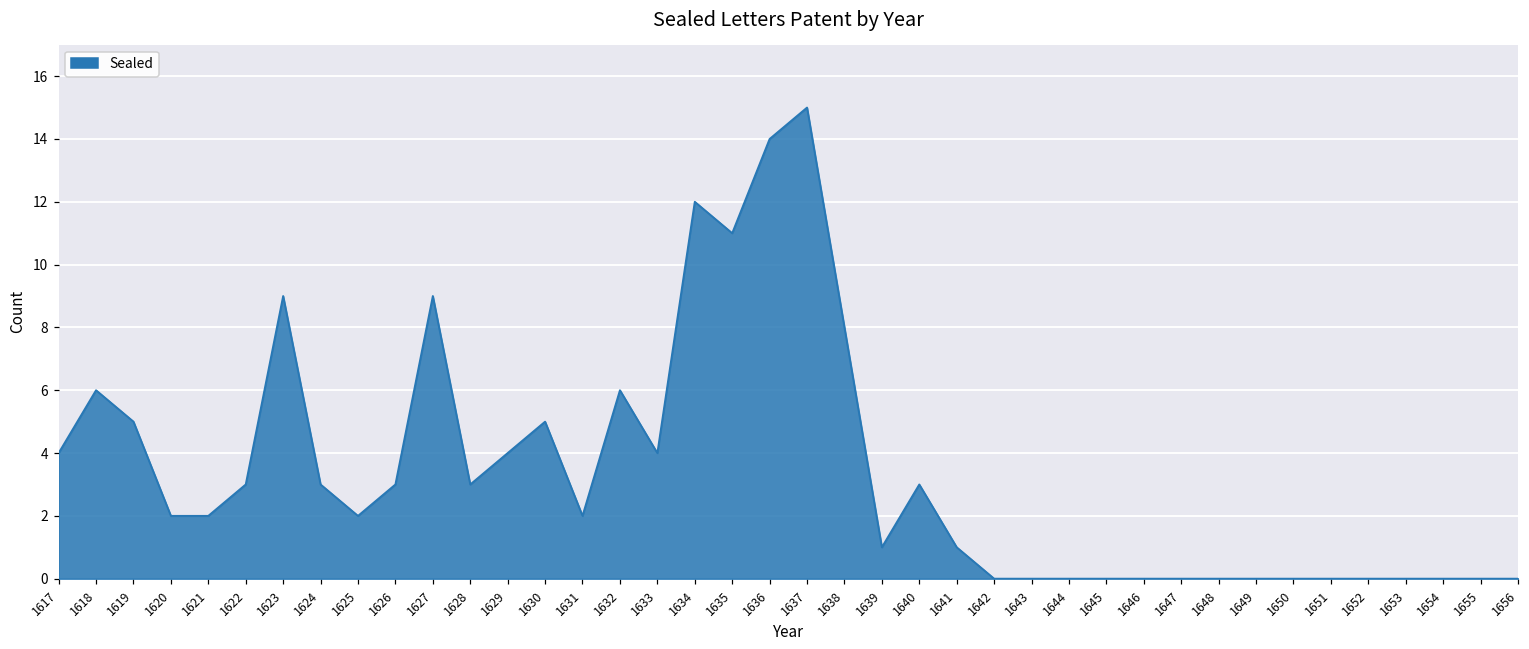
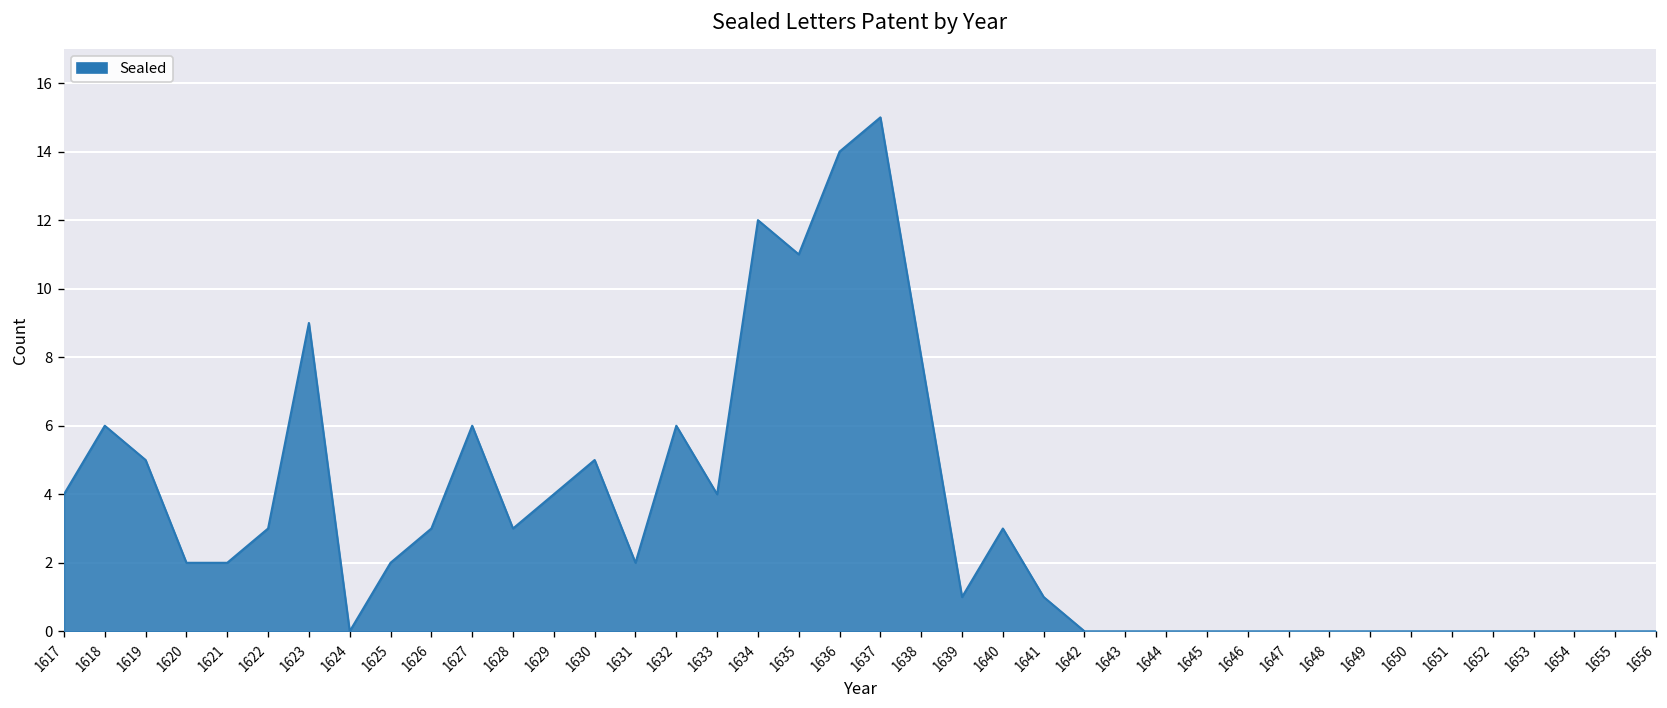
1624: 3 -> 0
1627: 9 -> 6
